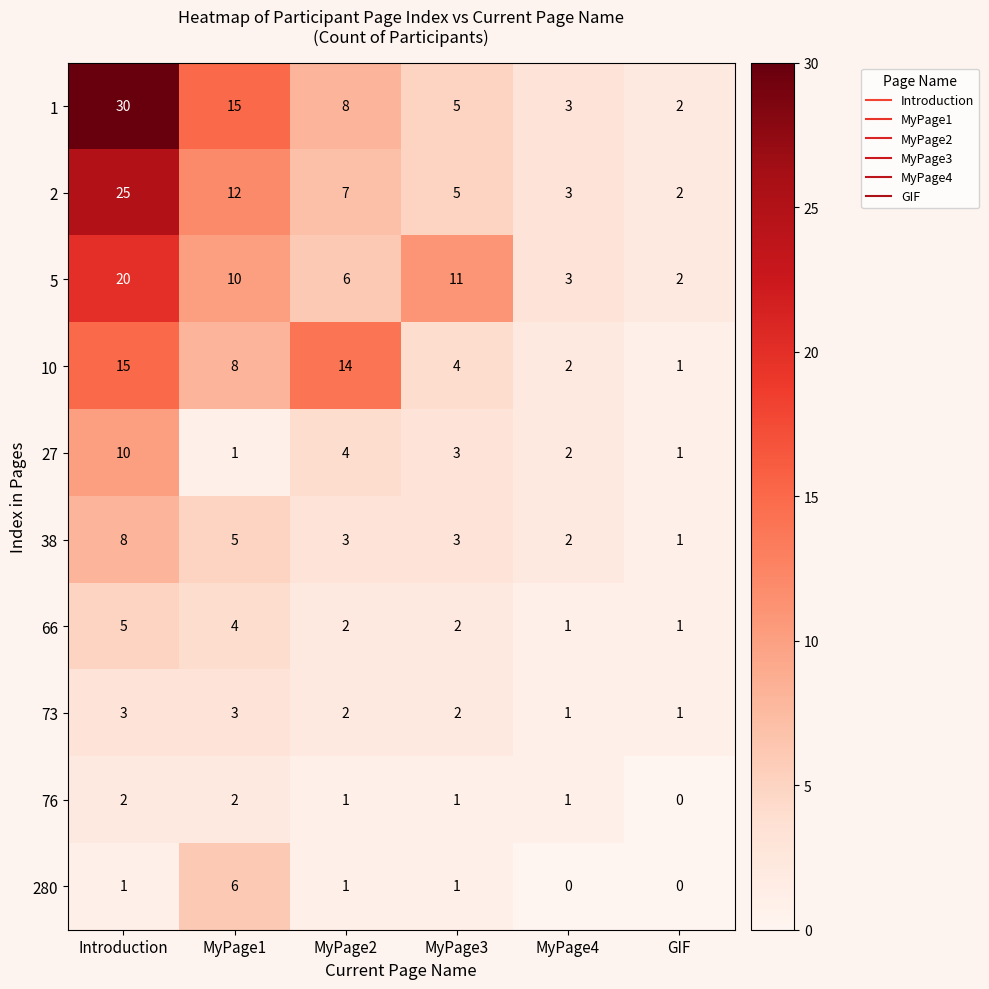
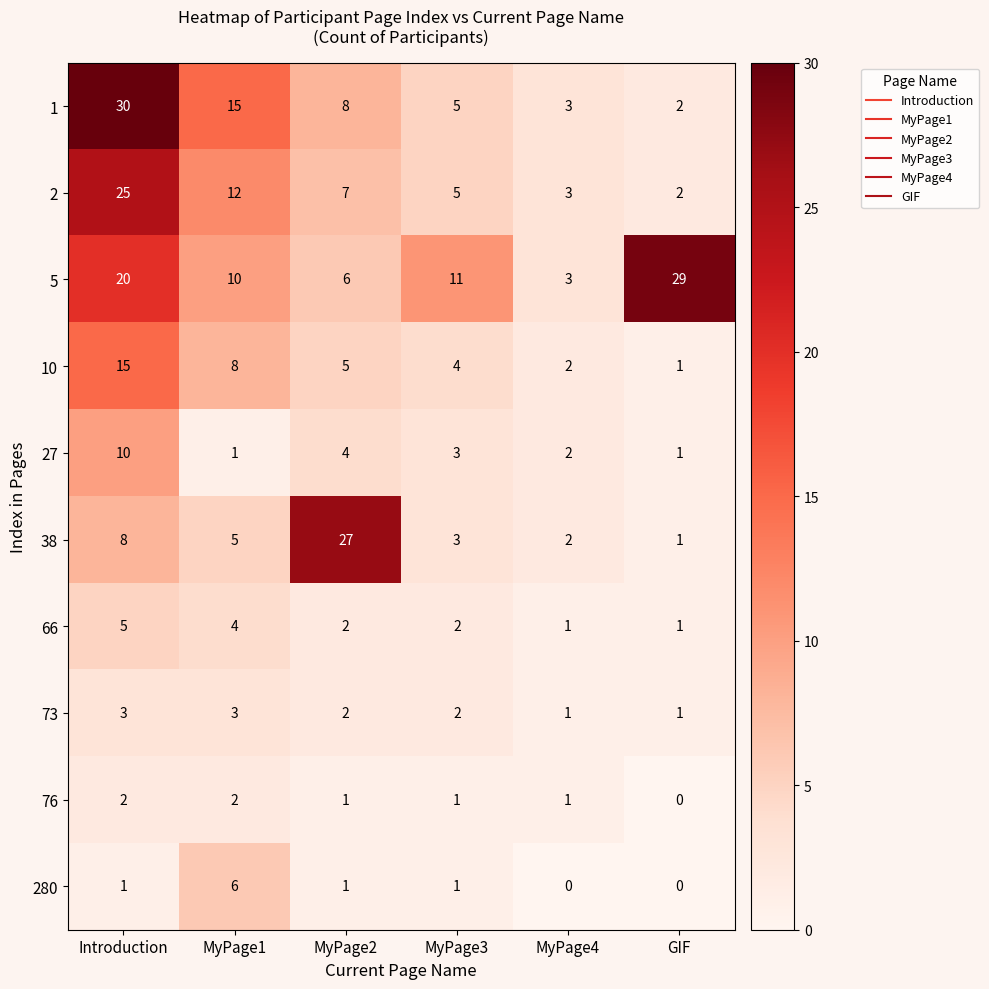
5, GIF: 2 -> 29
10, MyPage2: 14 -> 5
38, MyPage2: 3 -> 27
